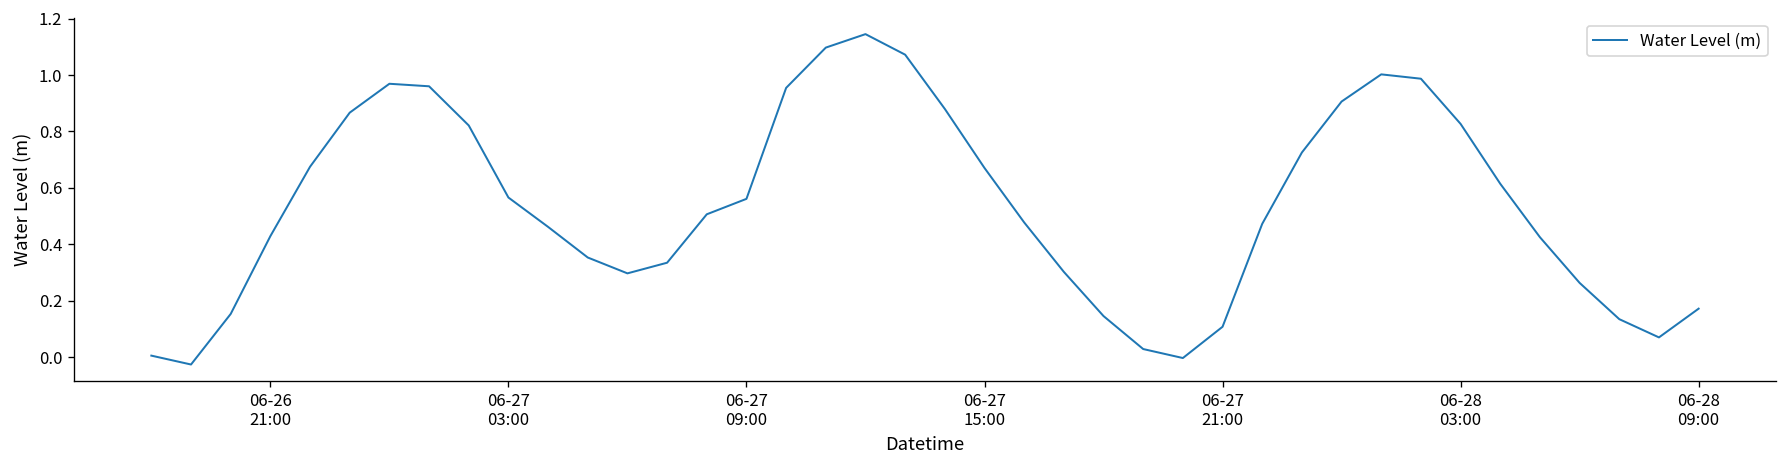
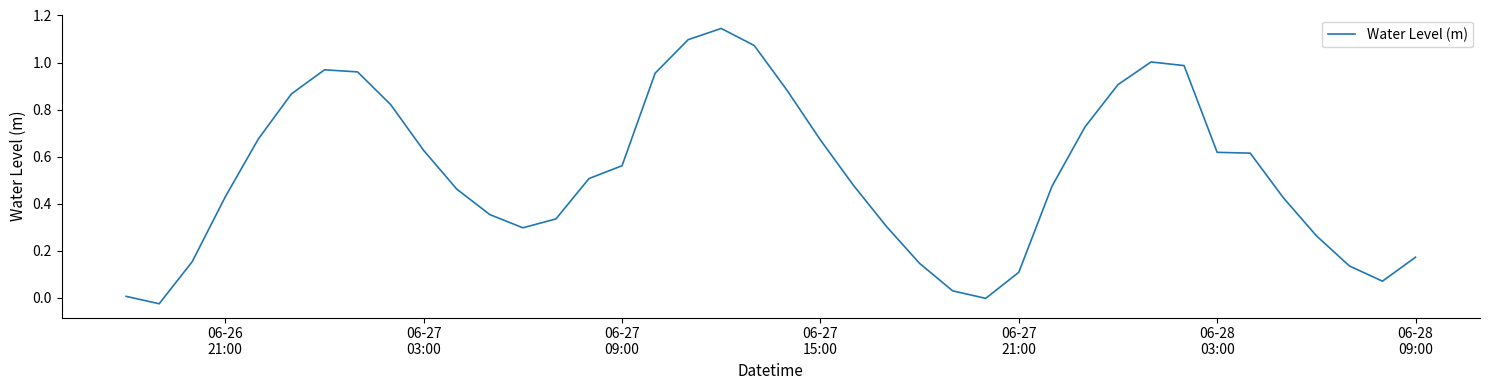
06-27 03:00: 0.57 -> 0.63
06-28 03:00: 0.83 -> 0.62
